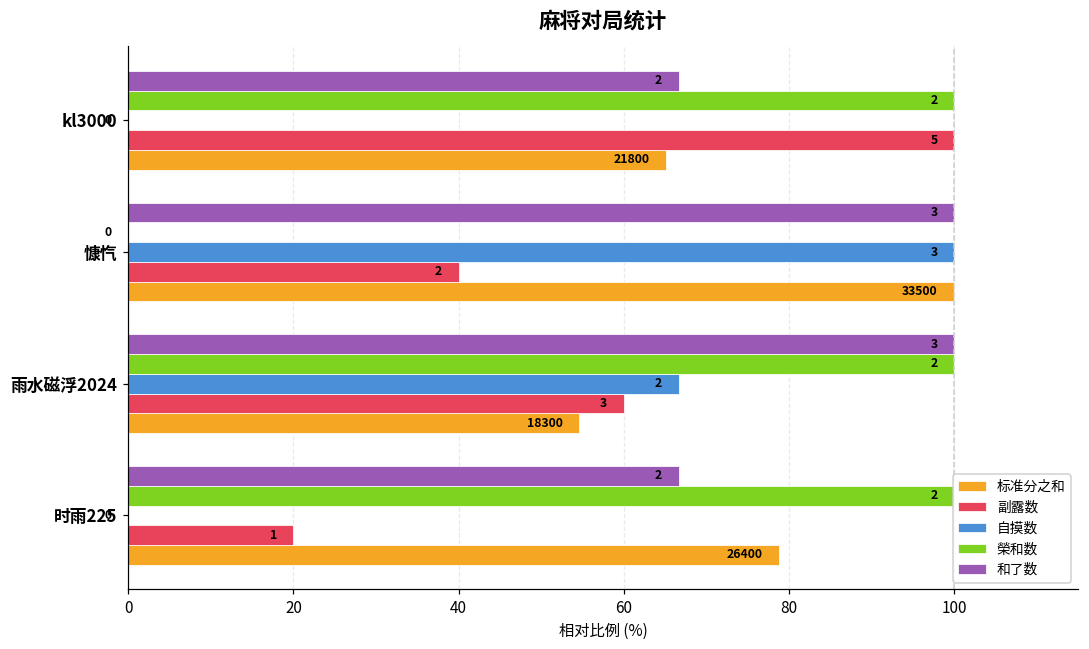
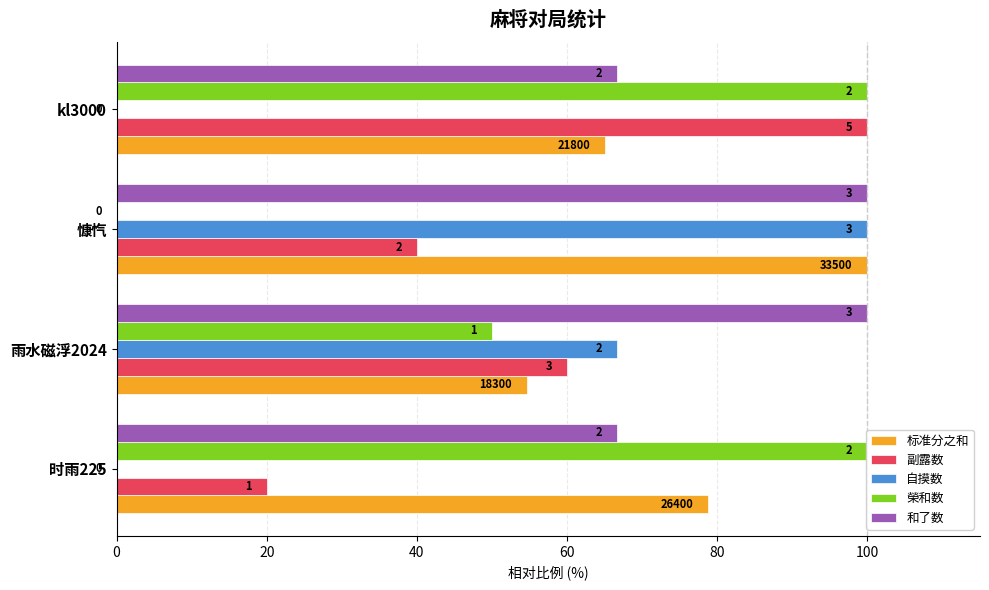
榮和数, 雨水磁浮2024: 2 -> 1
